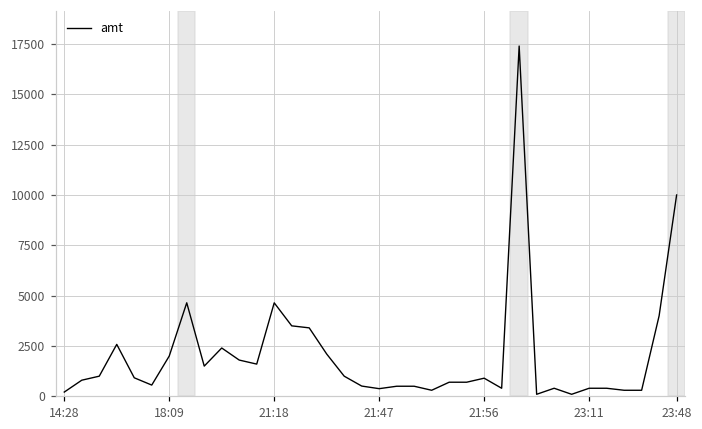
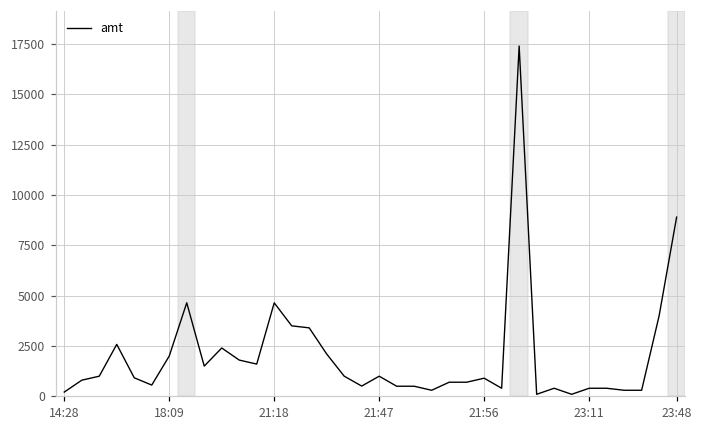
21:47: 400 -> 1000
23:48: 10000 -> 8900
